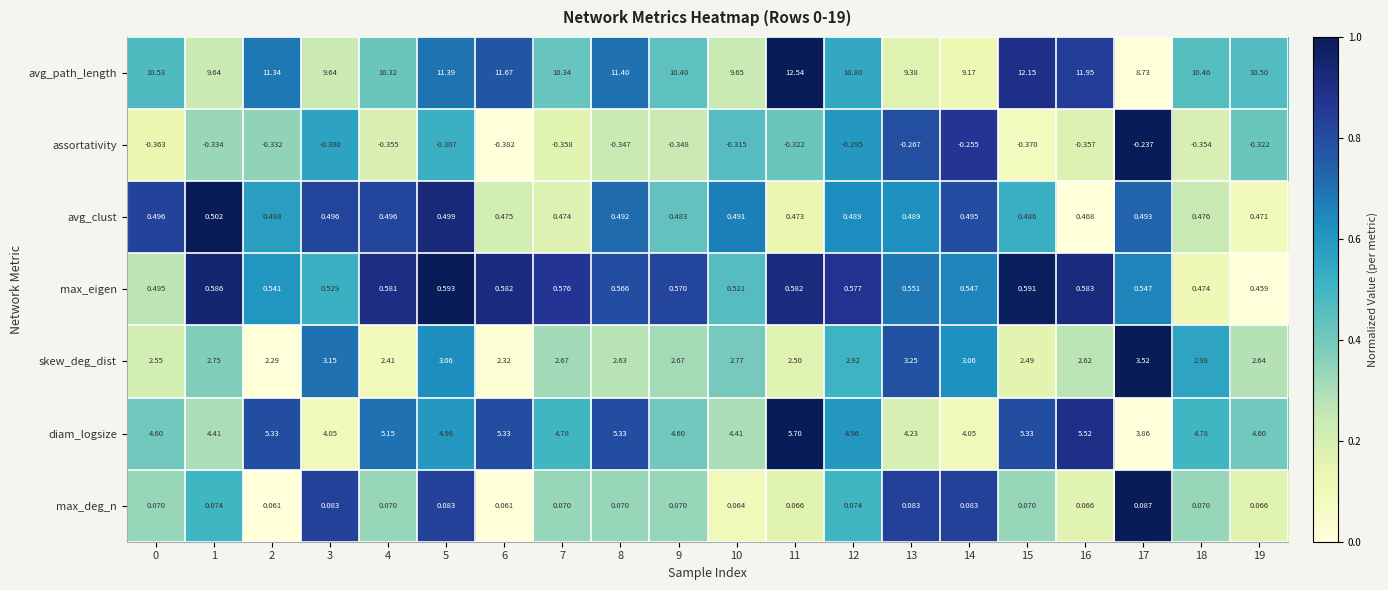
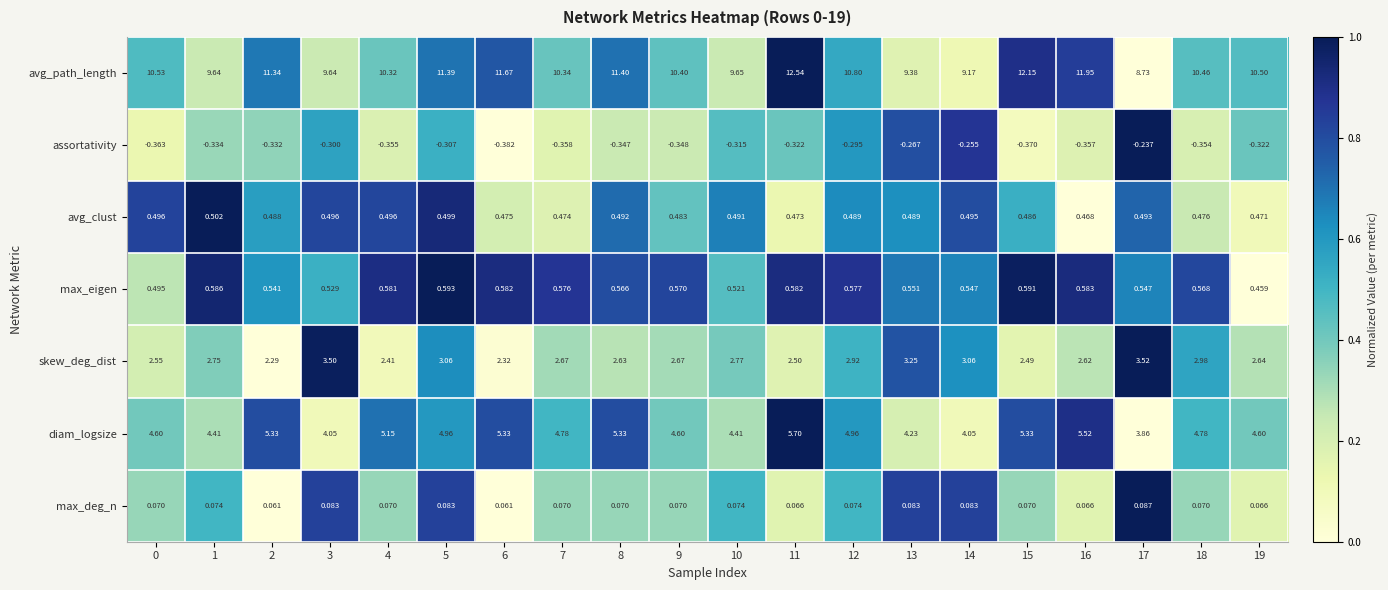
max_eigen, 18: 0.474 -> 0.568
skew_deg_dist, 3: 3.15 -> 3.50
max_deg_n, 10: 0.064 -> 0.074
